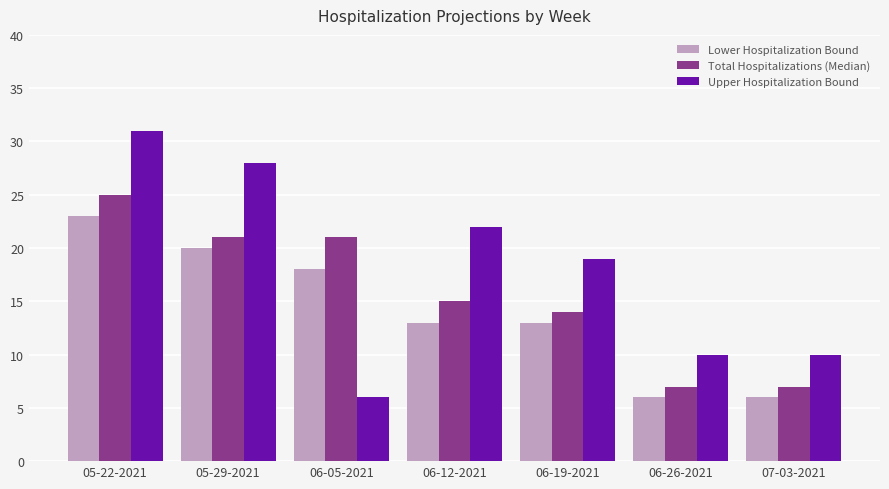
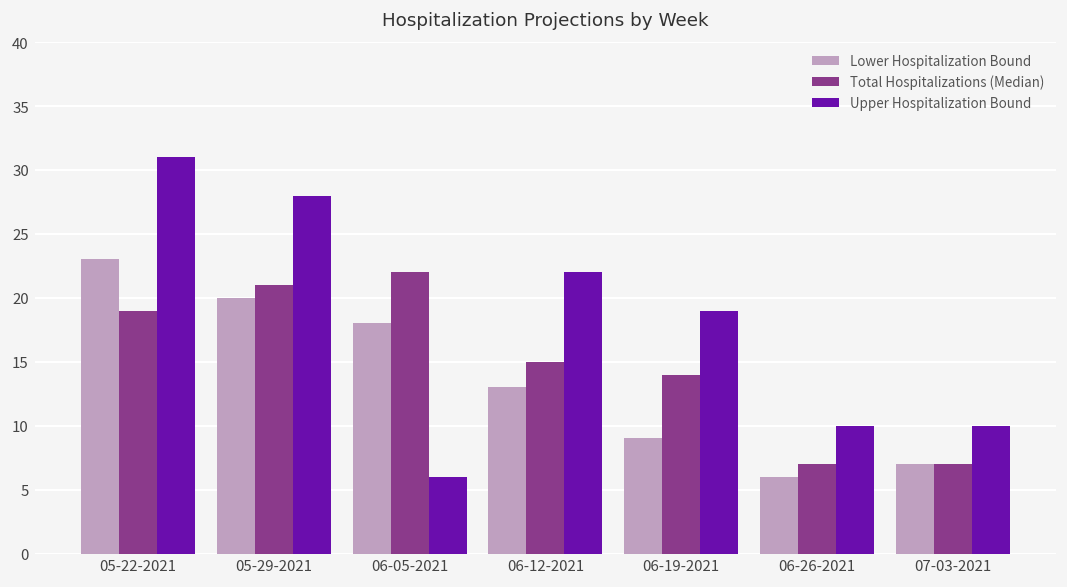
Total Hospitalizations (Median), 05-22-2021: 25 -> 19
Total Hospitalizations (Median), 06-05-2021: 21 -> 22
Lower Hospitalization Bound, 06-19-2021: 13 -> 9
Lower Hospitalization Bound, 07-03-2021: 6 -> 7
